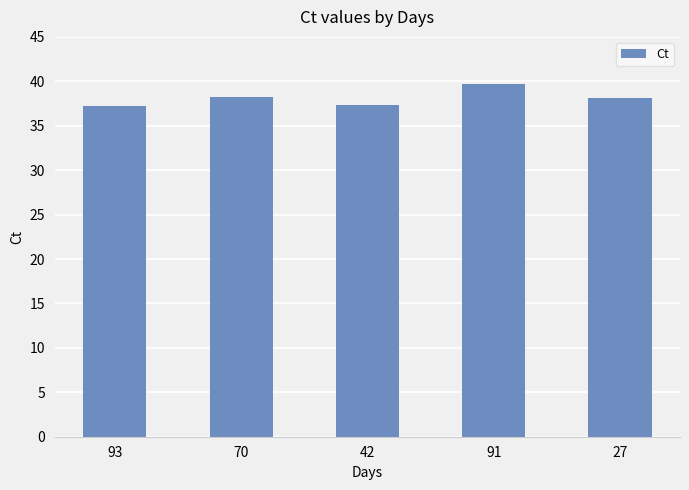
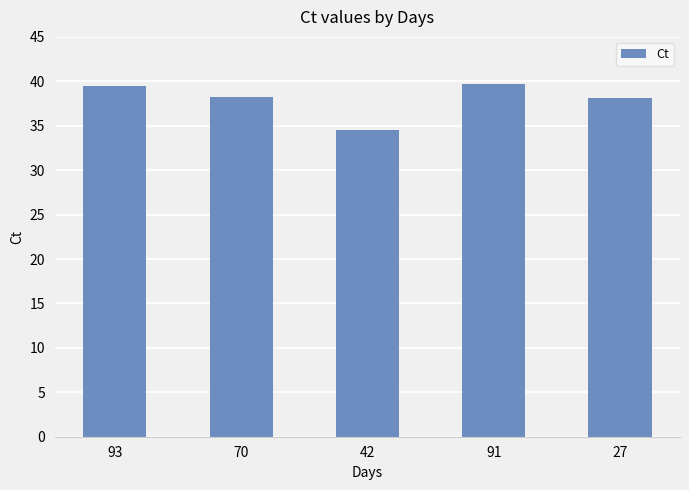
93: 37 -> 39
42: 37 -> 35
